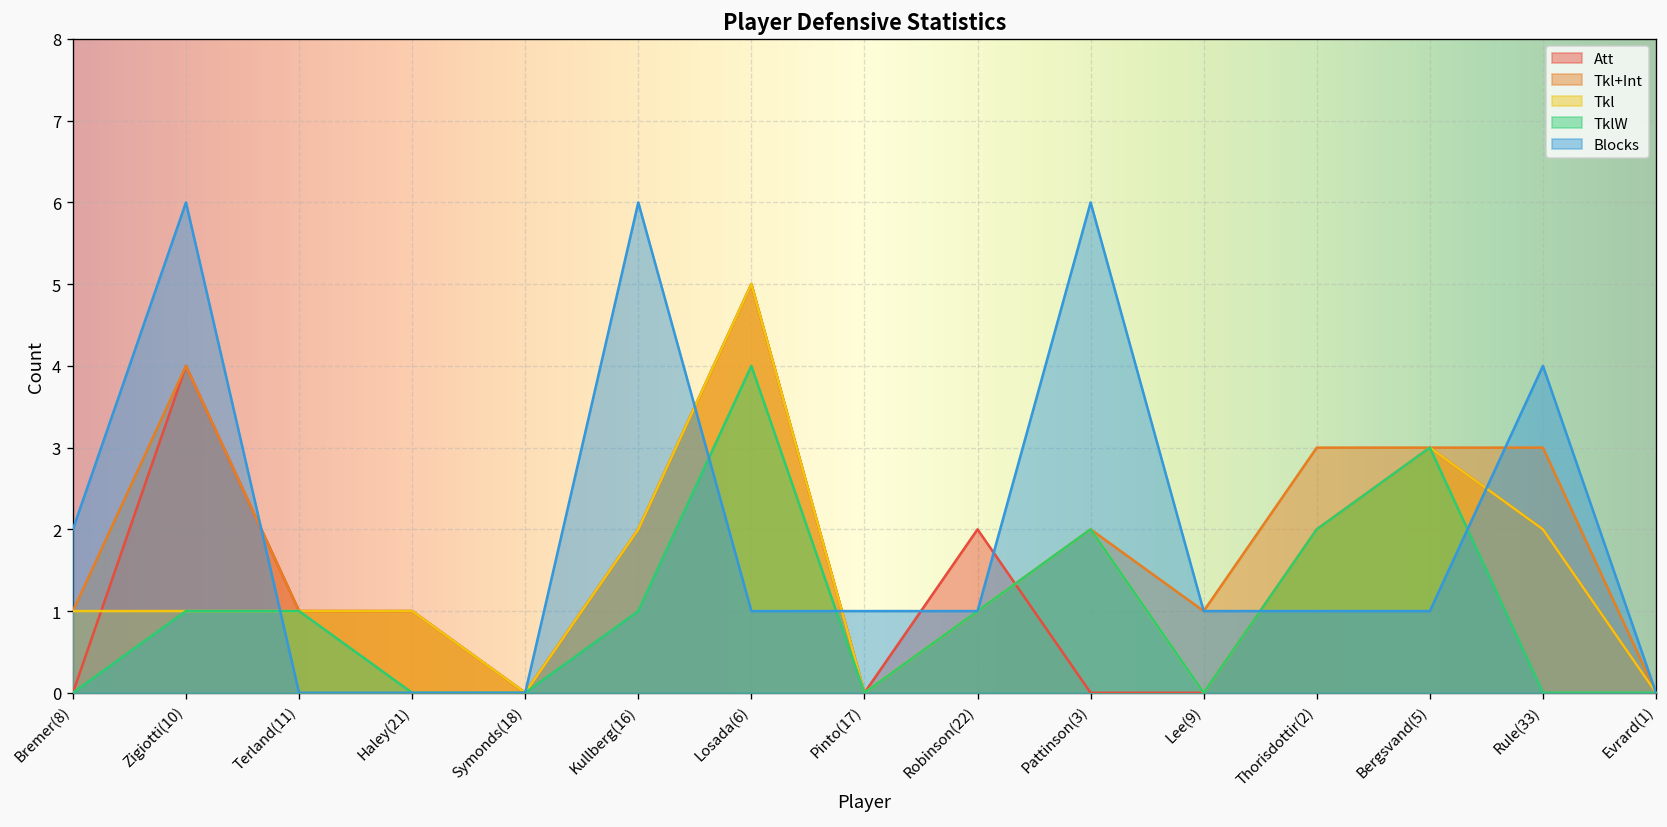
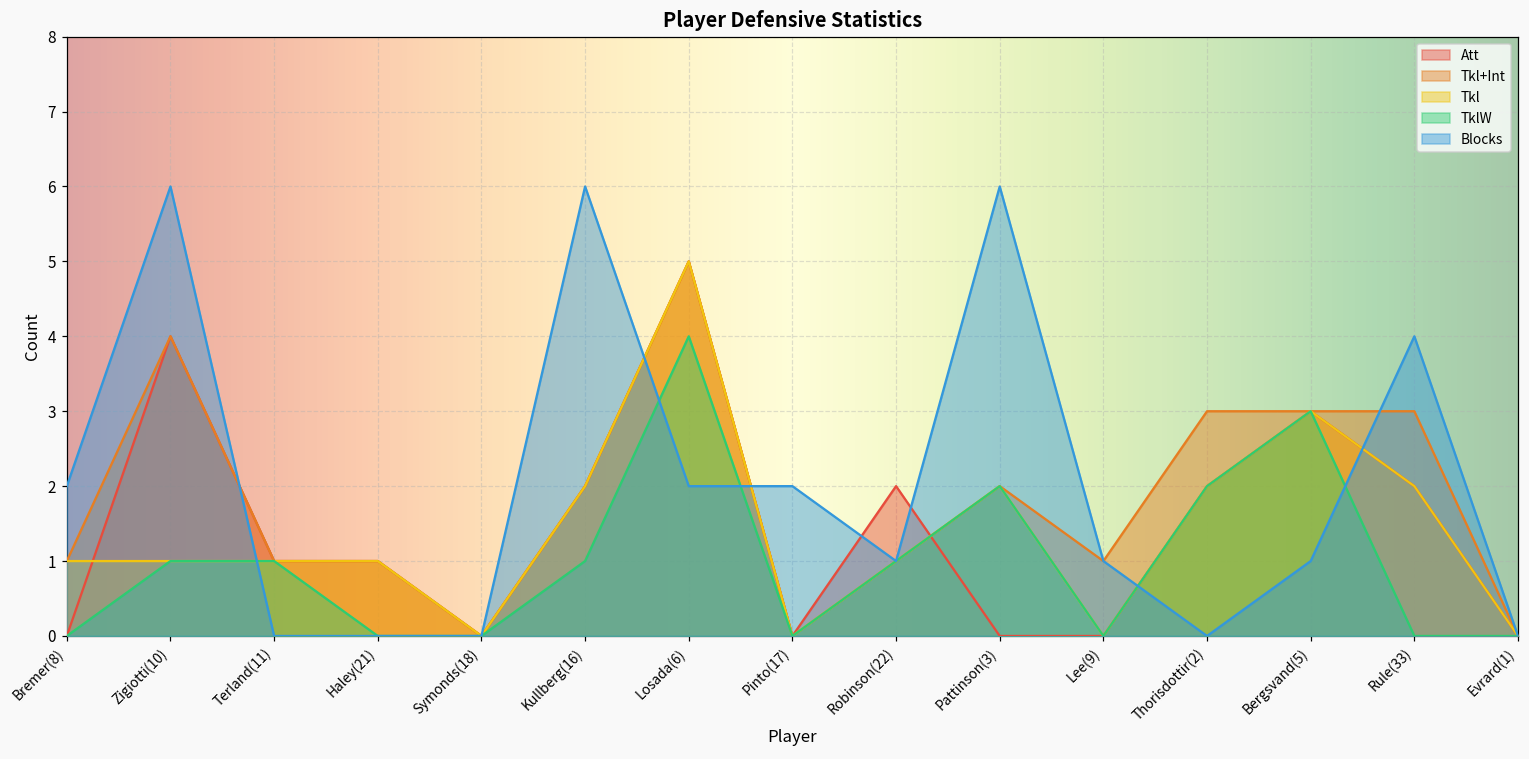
Blocks, Losada(6): 1 -> 2
Blocks, Pinto(17): 1 -> 2
Blocks, Thorisdottir(2): 1 -> 0
